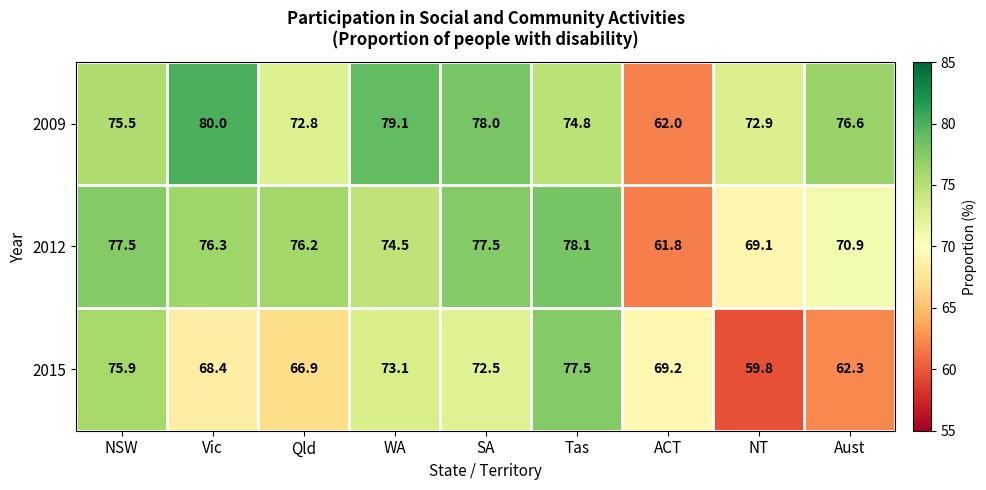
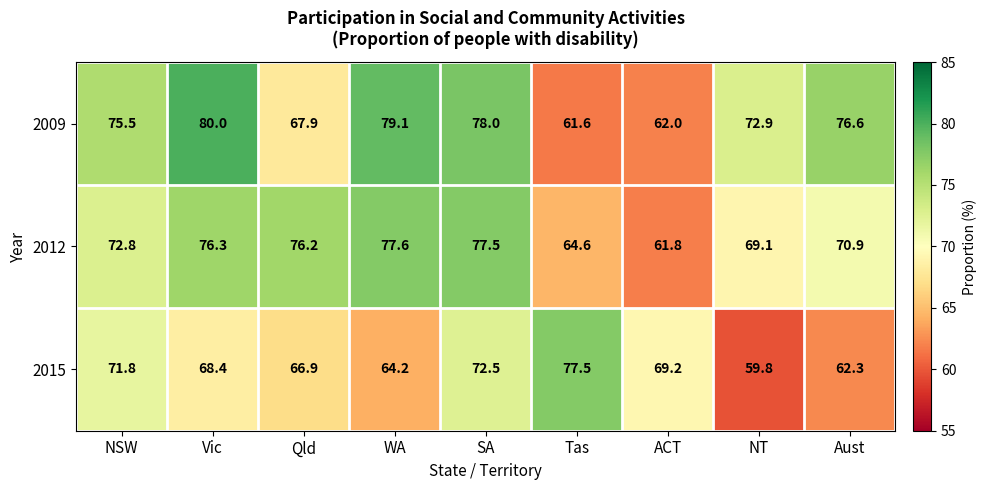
2009, Qld: 72.8 -> 67.9
2009, Tas: 74.8 -> 61.6
2012, NSW: 77.5 -> 72.8
2012, WA: 74.5 -> 77.6
2012, Tas: 78.1 -> 64.6
2015, NSW: 75.9 -> 71.8
2015, WA: 73.1 -> 64.2
